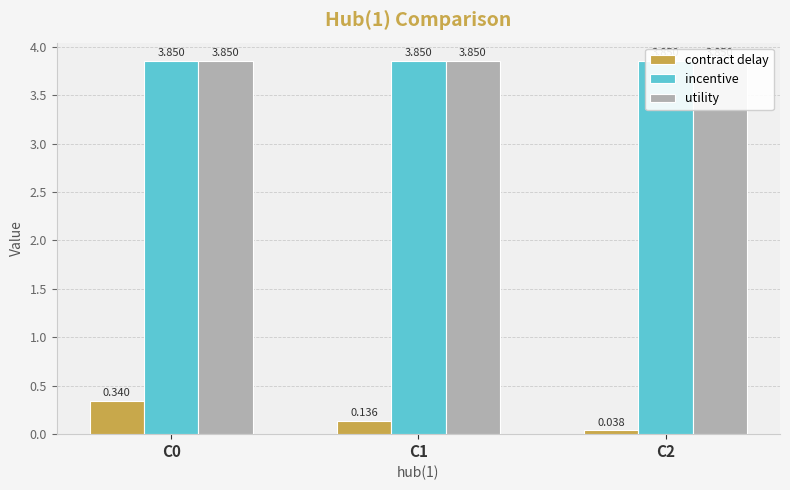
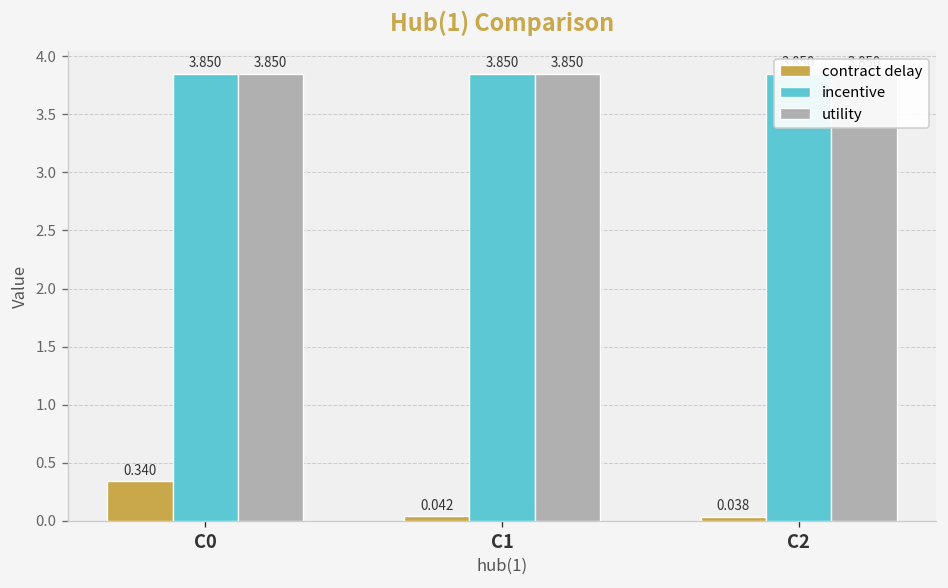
contract delay, C1: 0.136 -> 0.042
